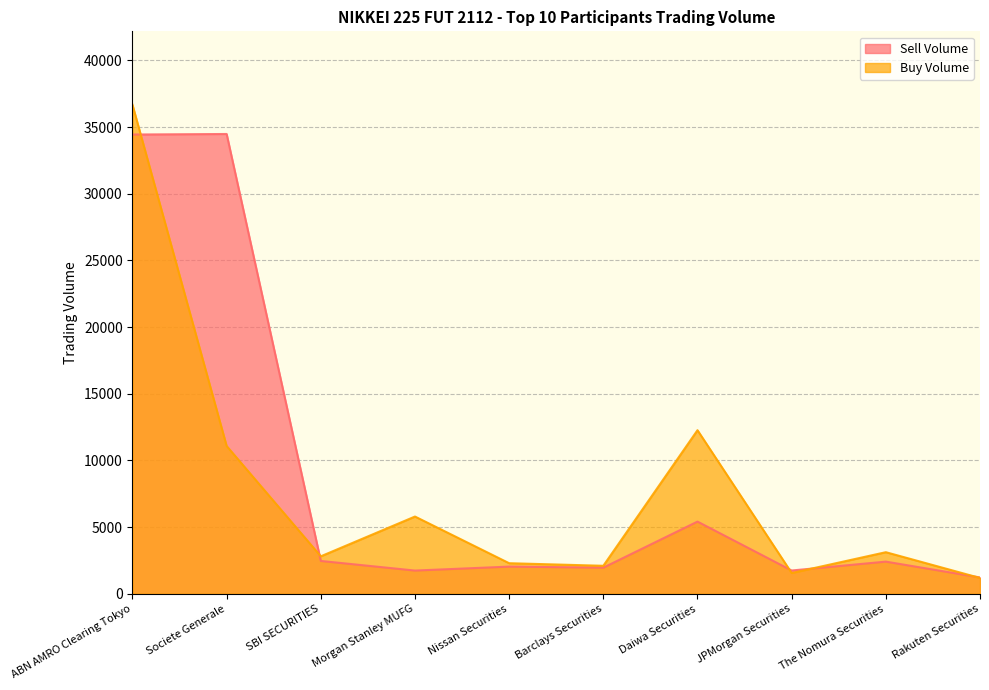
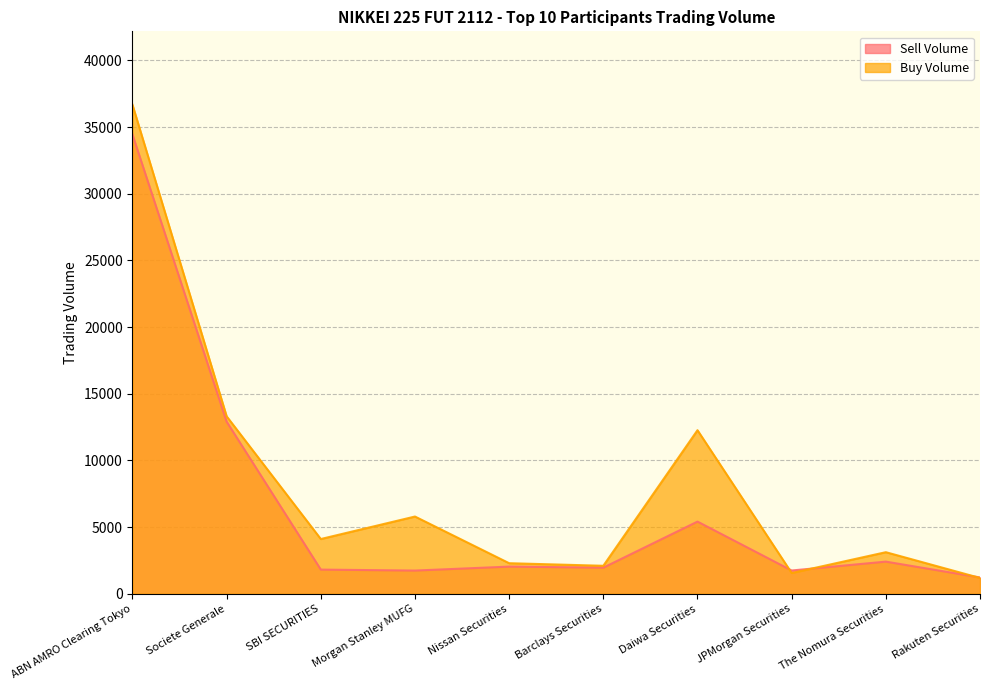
Sell Volume, Societe Generale: 34500 -> 12900
Buy Volume, Societe Generale: 11100 -> 13300
Sell Volume, SBI SECURITIES: 2500 -> 1800
Buy Volume, SBI SECURITIES: 2800 -> 4100
